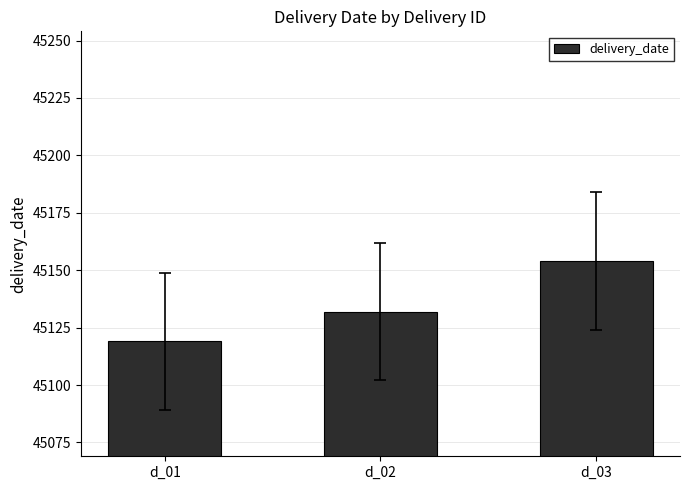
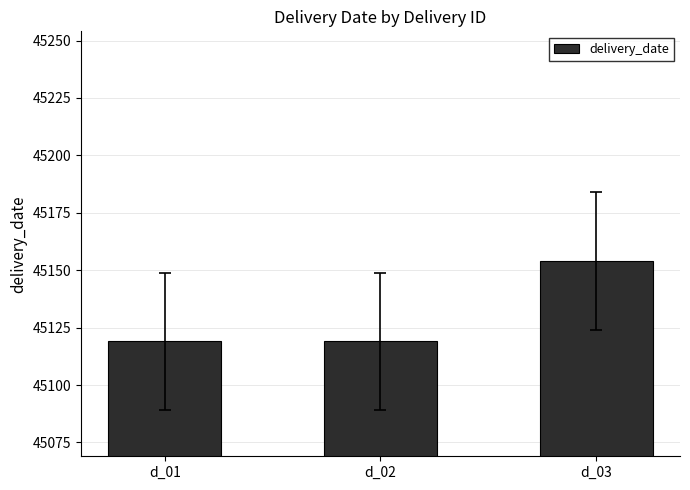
delivery_date, d_02: 45132 -> 45119
